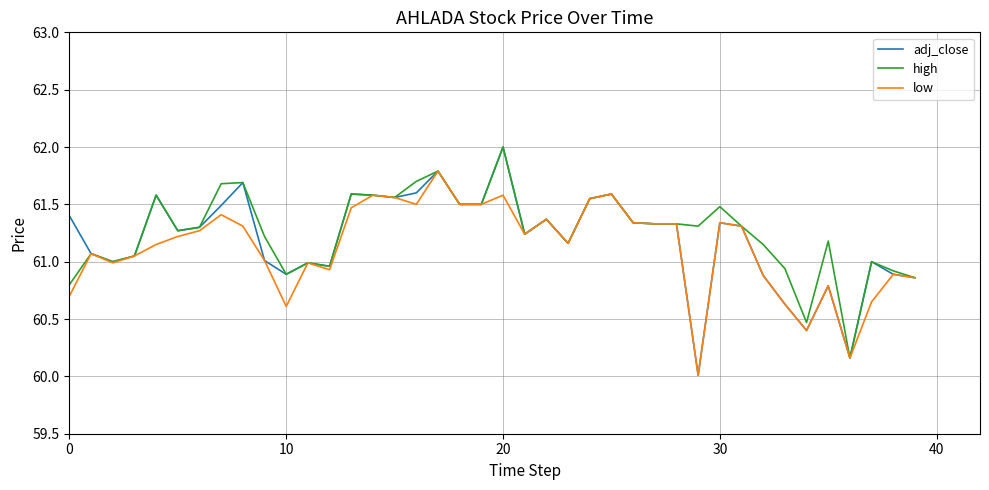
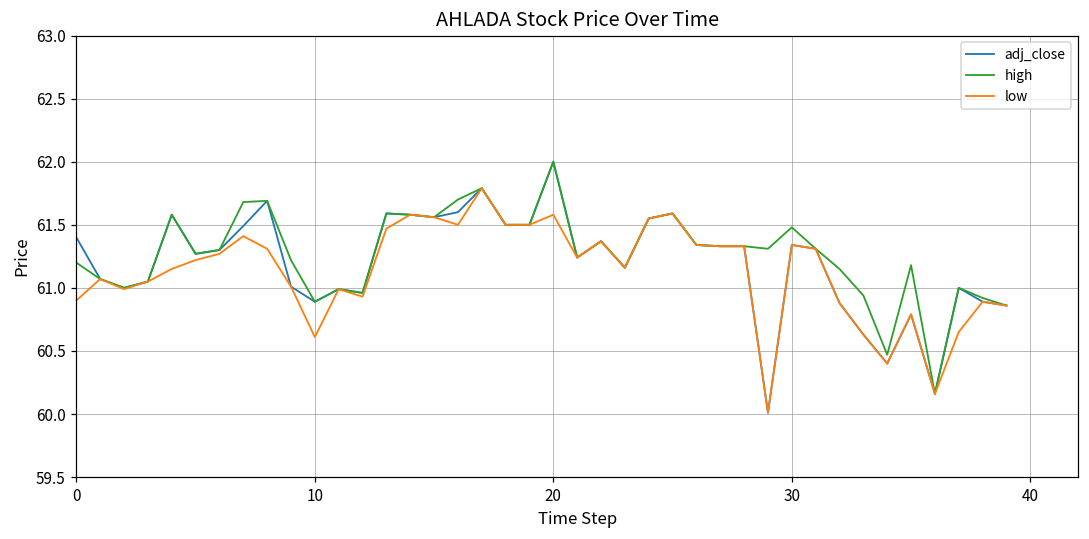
high, 0: 60.8 -> 61.2
low, 0: 60.7 -> 60.9
